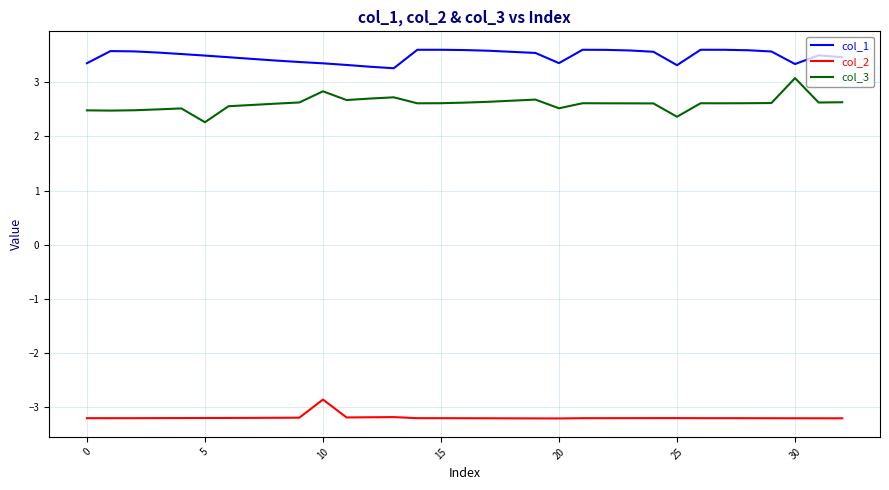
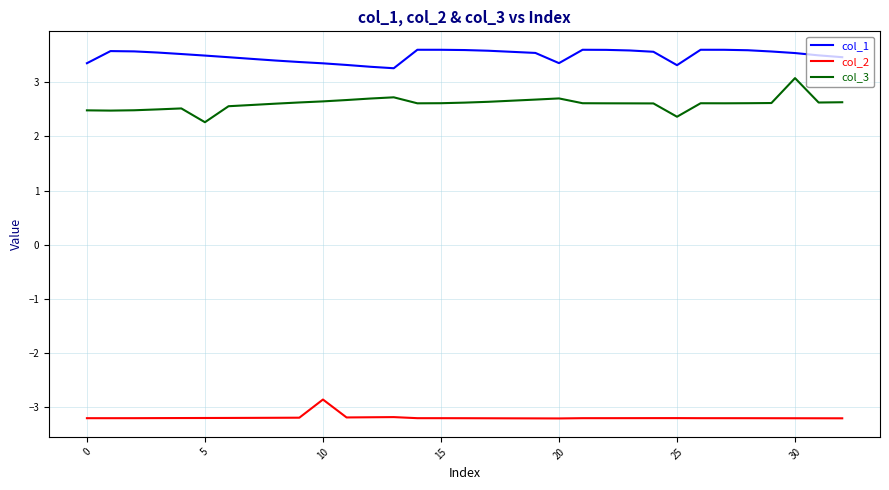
col_3, 10: 2.8 -> 2.6
col_3, 20: 2.5 -> 2.7
col_1, 30: 3.3 -> 3.5
